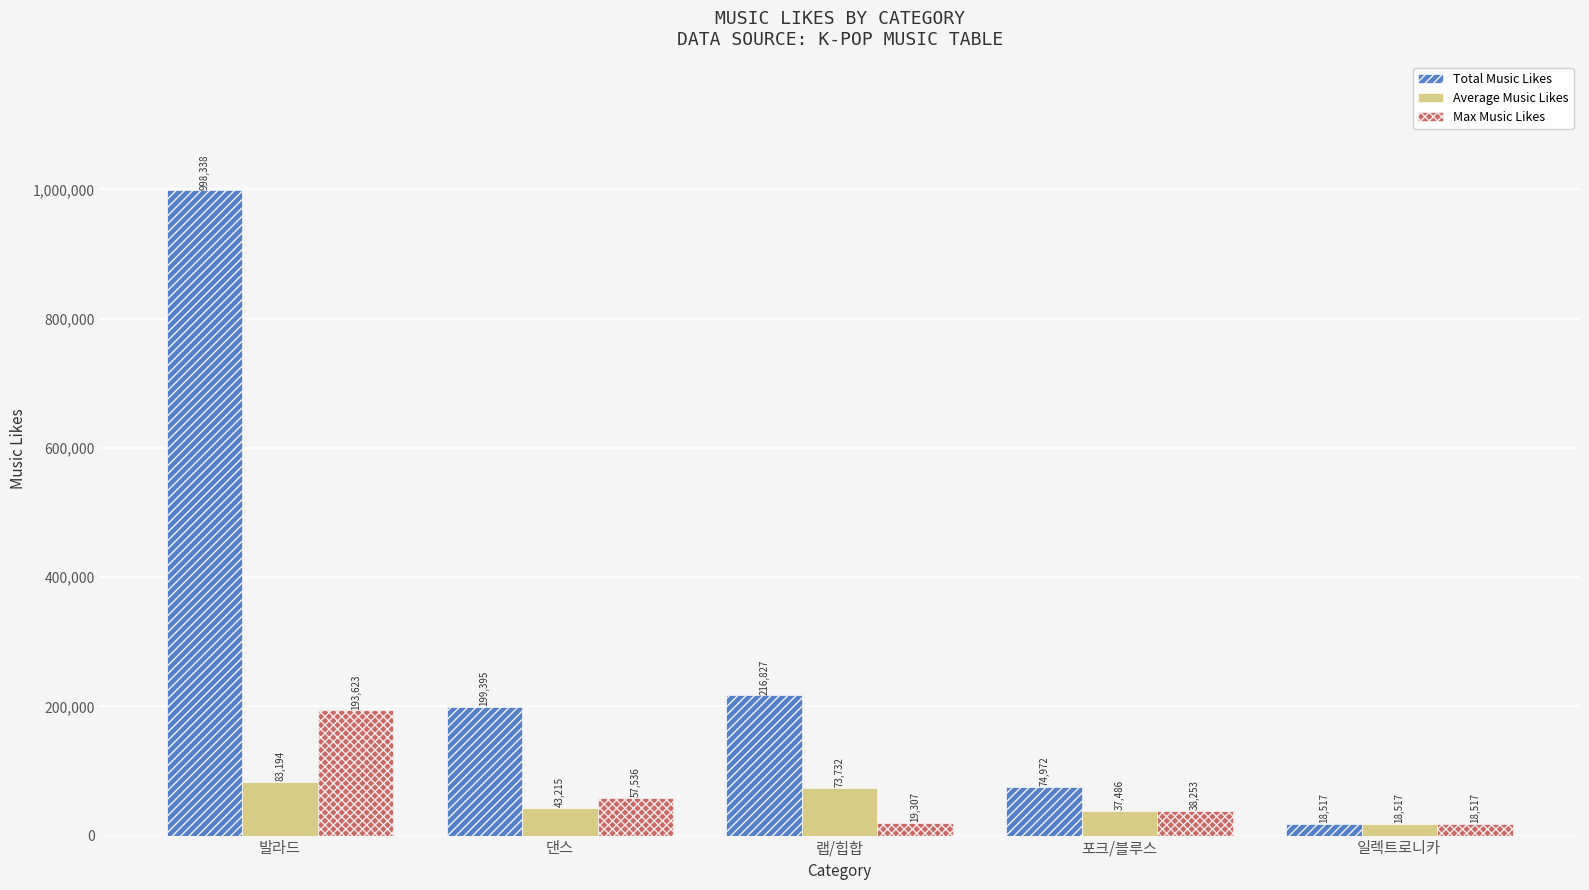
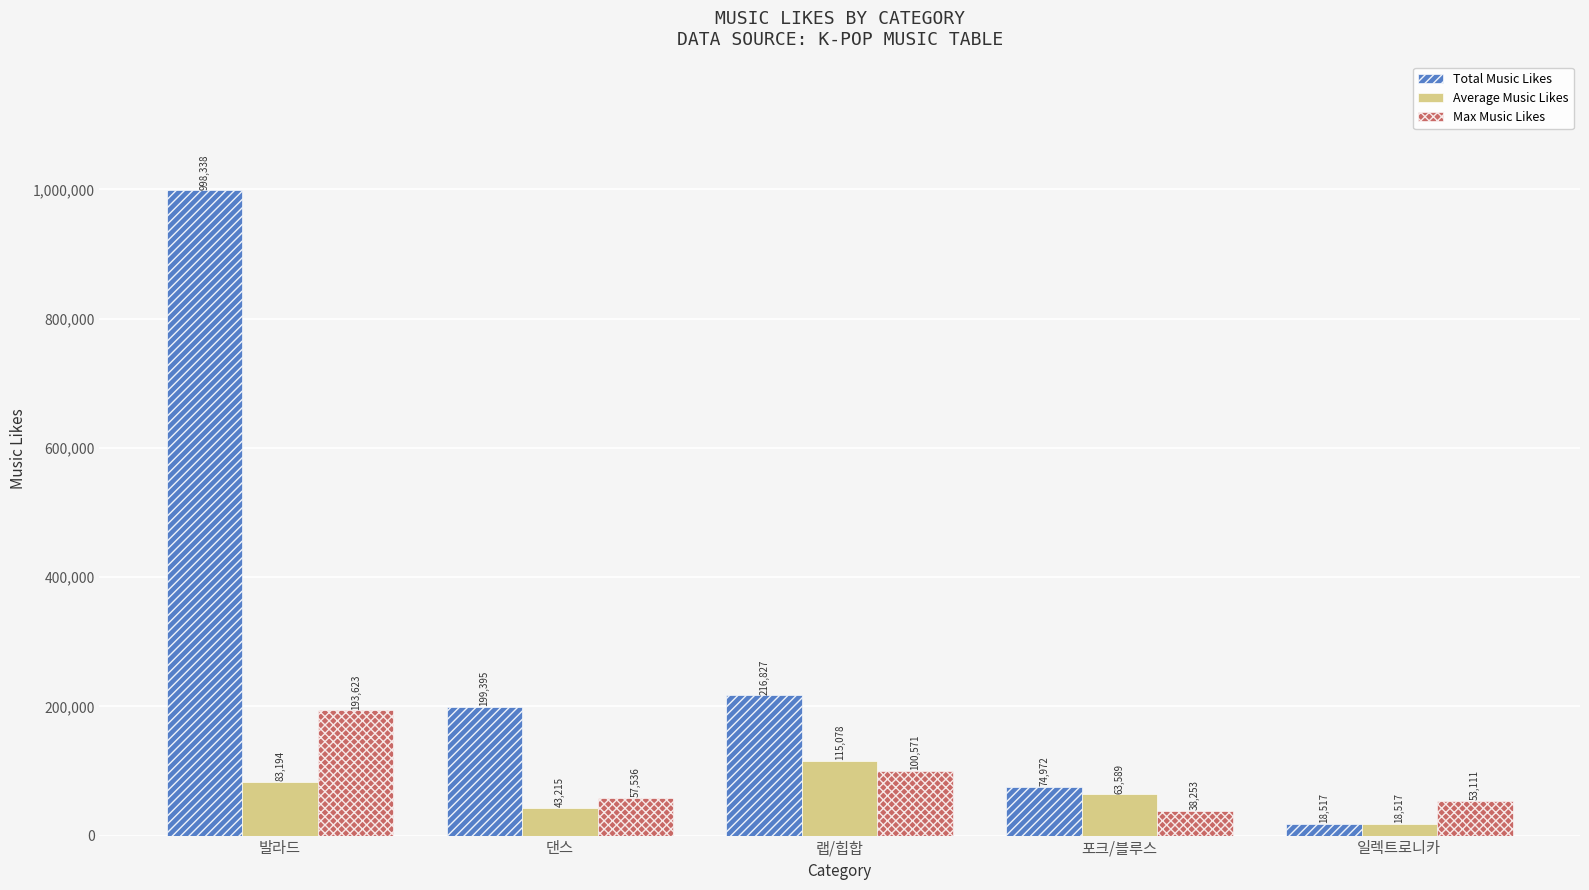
Average Music Likes, 랩/힙합: 73,732 -> 115,078
Max Music Likes, 랩/힙합: 19,307 -> 100,571
Average Music Likes, 포크/블루스: 37,486 -> 63,589
Max Music Likes, 일렉트로니카: 18,517 -> 53,111
